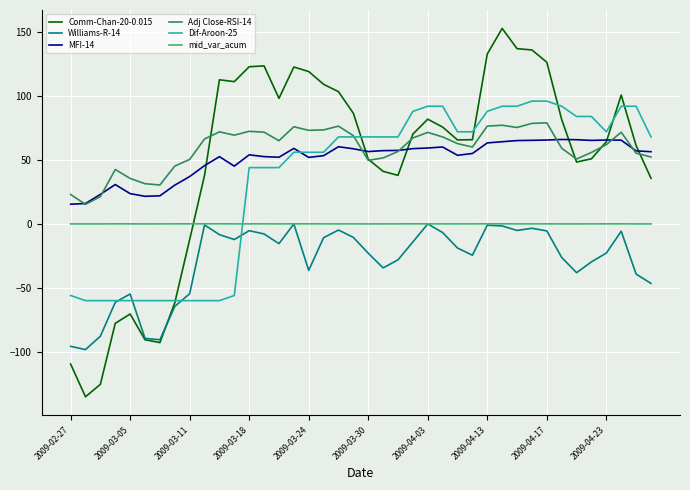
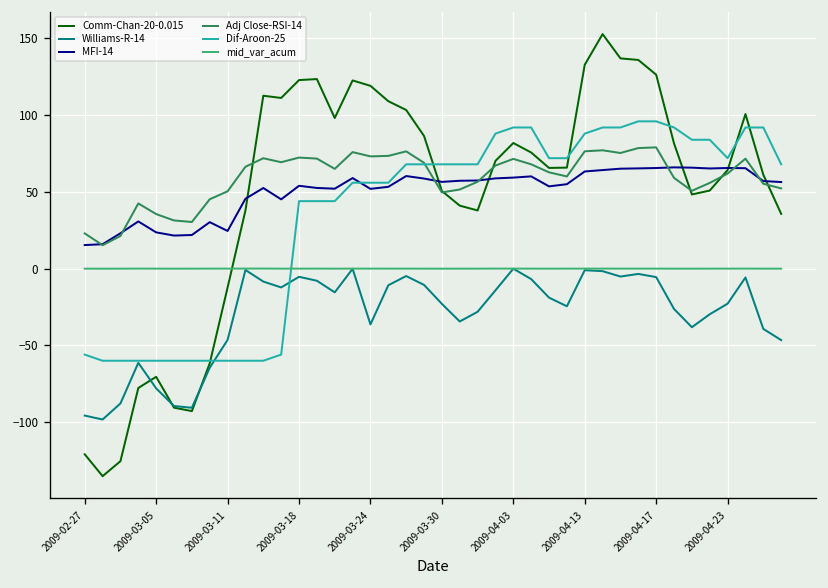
Comm-Chan-20-0.015, 2009-02-27: -110 -> -121
Williams-R-14, 2009-03-05: -55 -> -78
Williams-R-14, 2009-03-11: -55 -> -46
MFI-14, 2009-03-11: 37 -> 25
